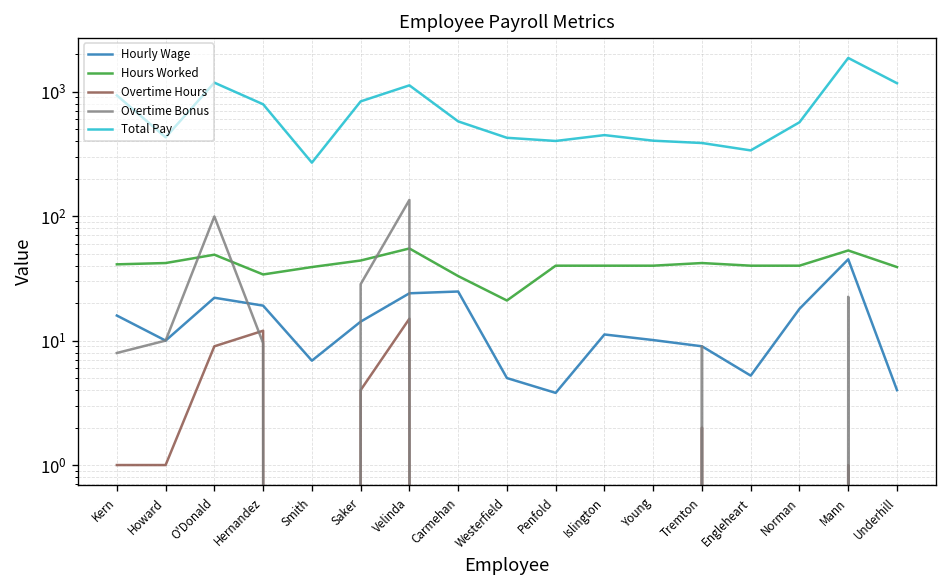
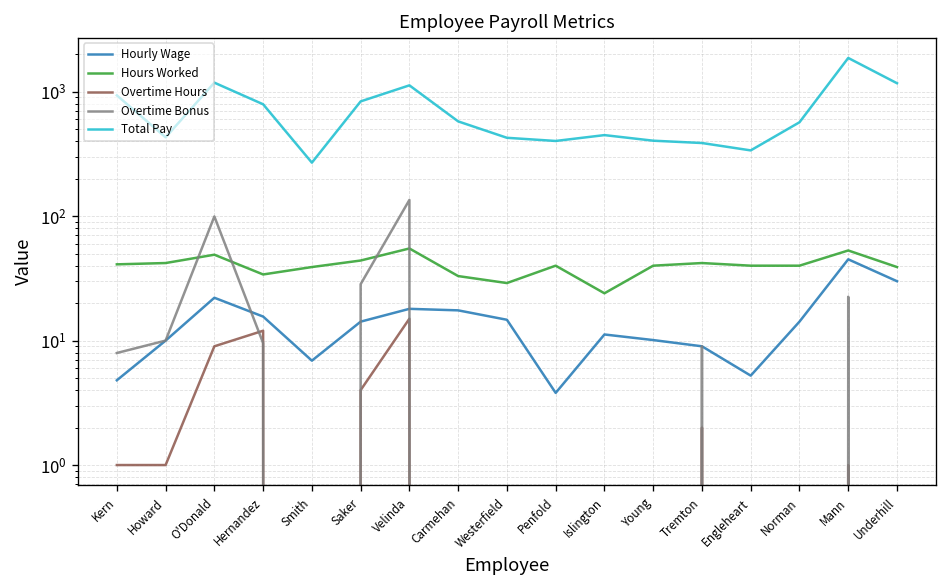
Hourly Wage, Kern: 16 -> 5
Hourly Wage, Hernandez: 19 -> 16
Hourly Wage, Velinda: 24 -> 18
Hourly Wage, Carmehan: 25 -> 18
Hourly Wage, Westerfield: 5 -> 15
Hours Worked, Westerfield: 21 -> 29
Hours Worked, Islington: 40 -> 24
Hourly Wage, Norman: 18 -> 14
Hourly Wage, Underhill: 4 -> 30
